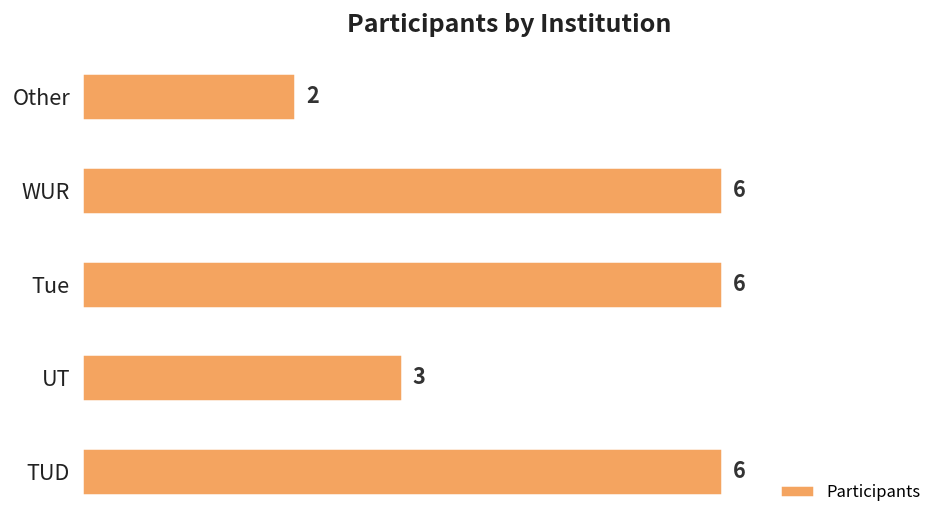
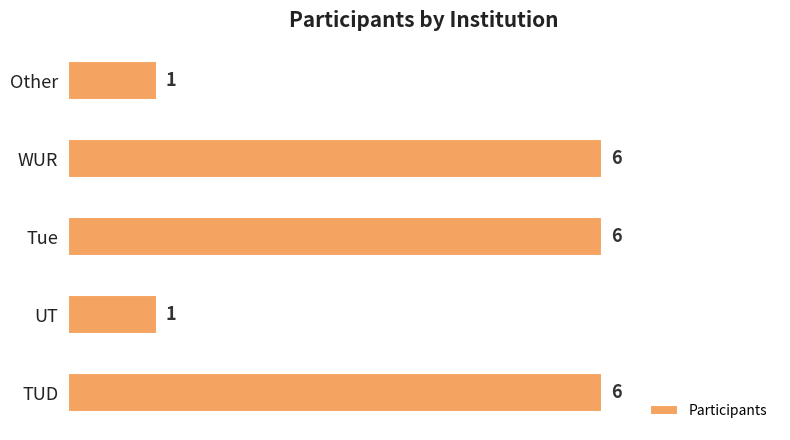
Other: 2 -> 1
UT: 3 -> 1
